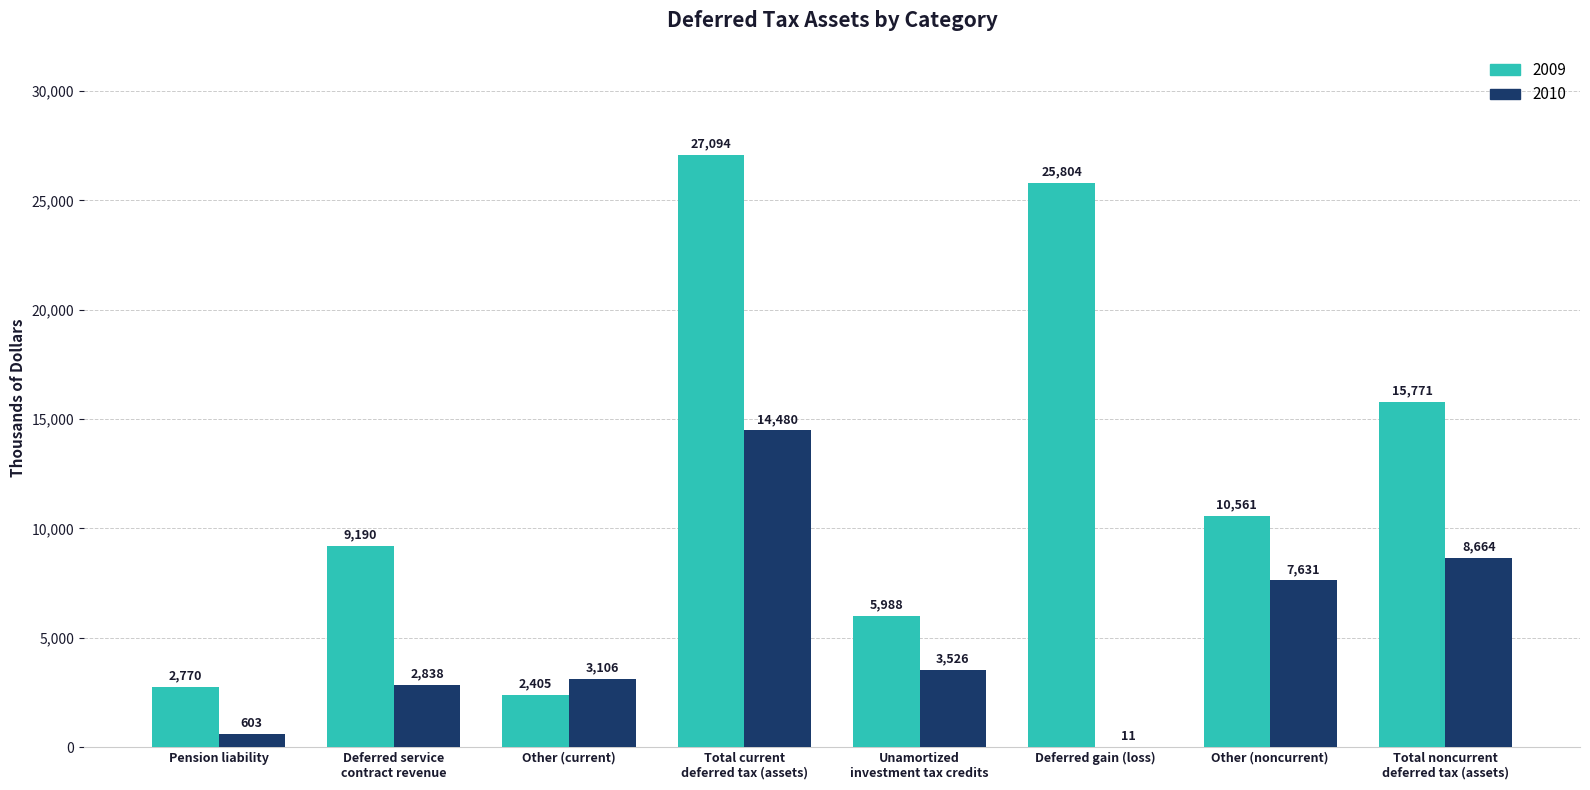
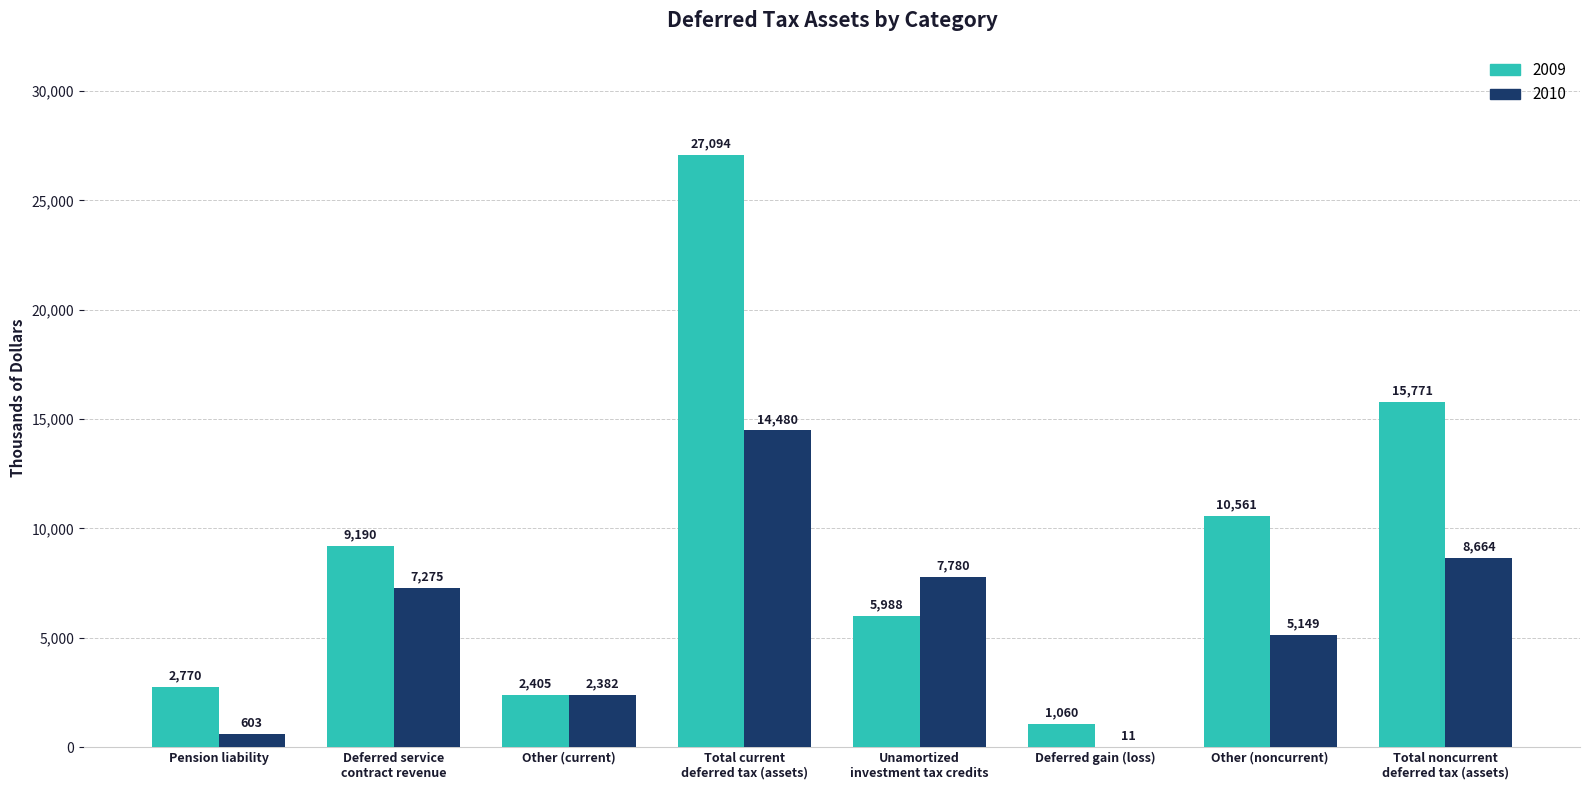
2010, Deferred service contract revenue: 2,838 -> 7,275
2010, Other (current): 3,106 -> 2,382
2010, Unamortized investment tax credits: 3,526 -> 7,780
2009, Deferred gain (loss): 25,804 -> 1,060
2010, Other (noncurrent): 7,631 -> 5,149
